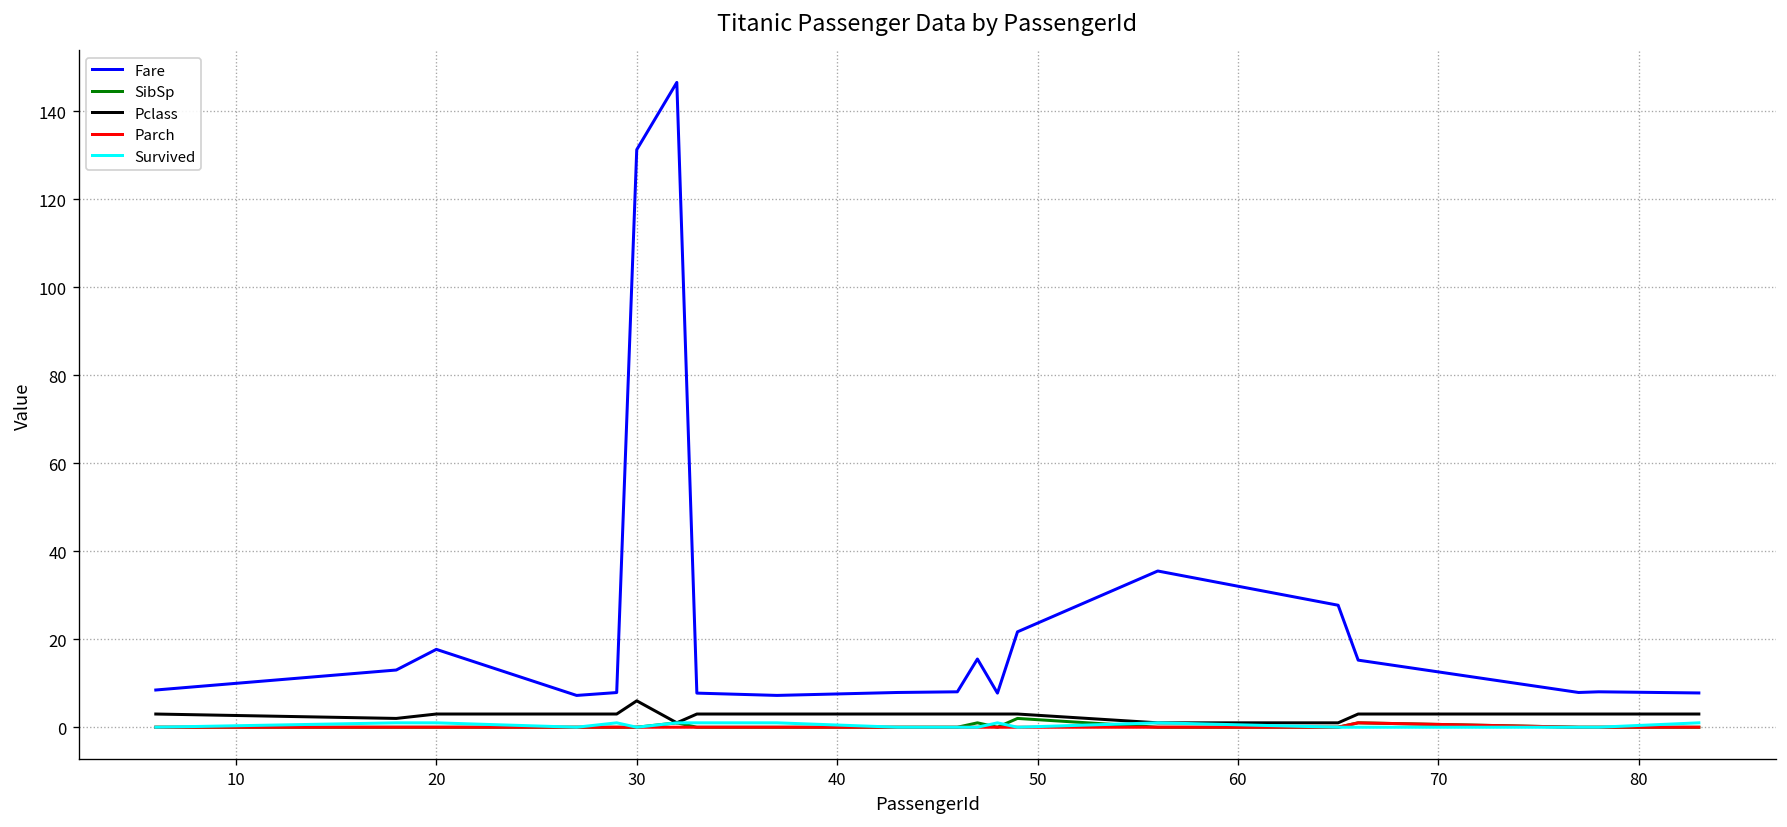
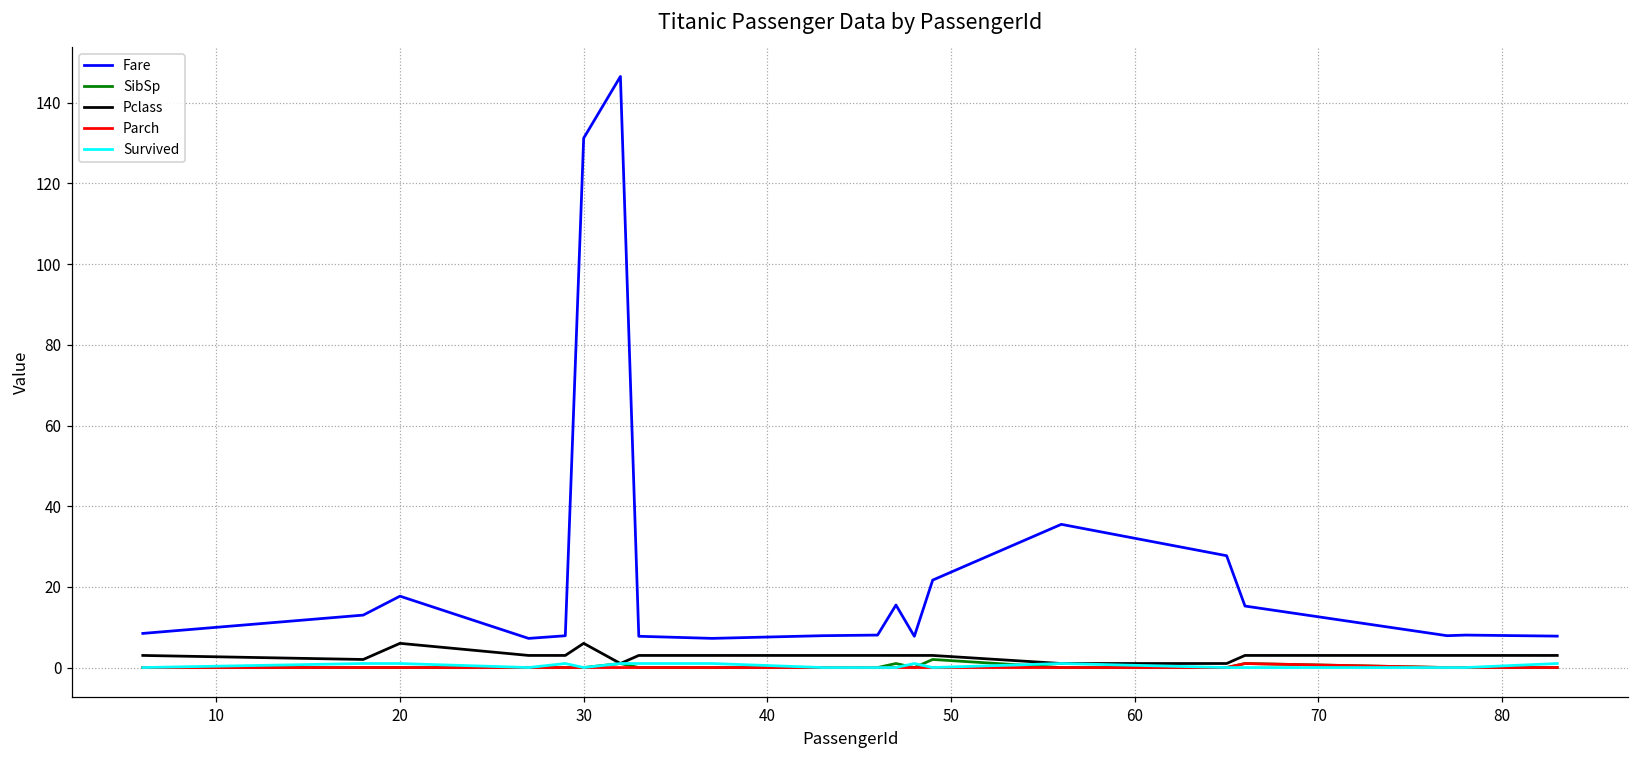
Pclass, 20: 3 -> 6
